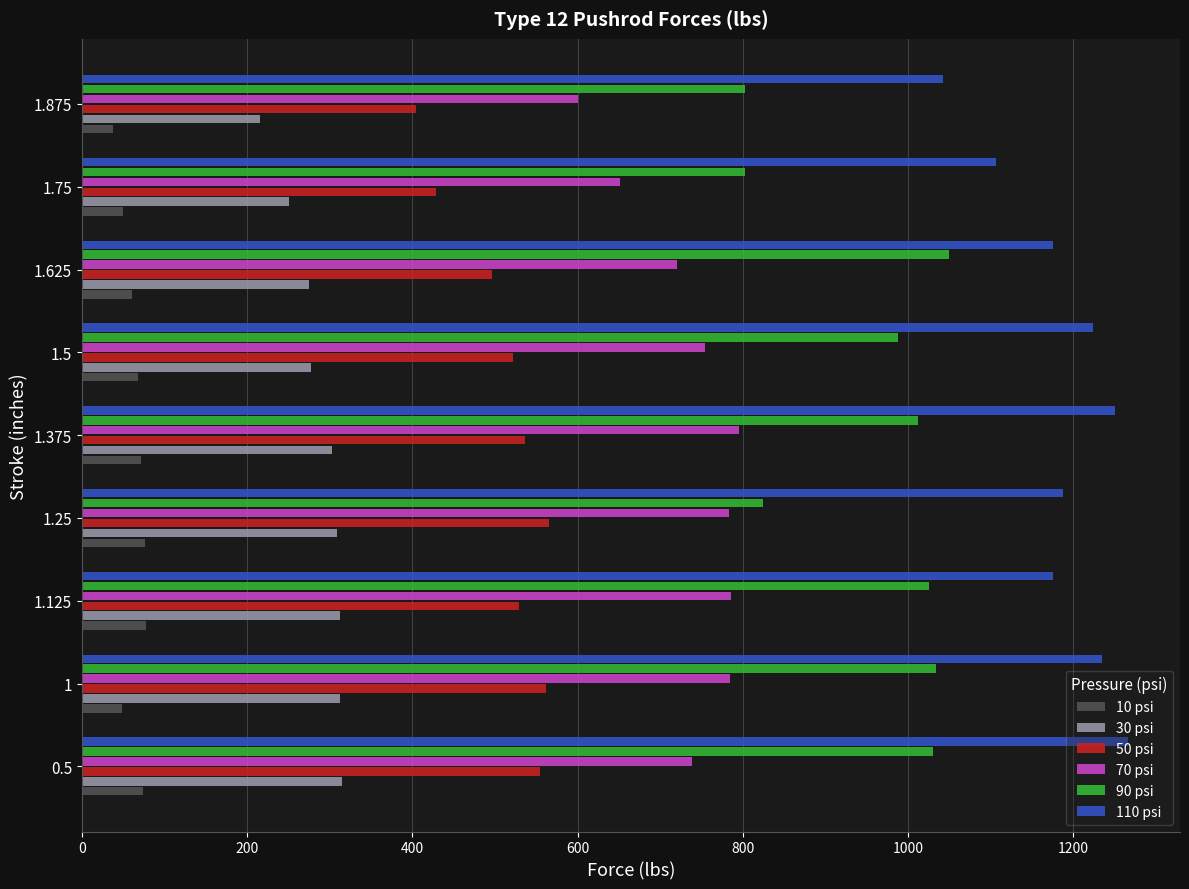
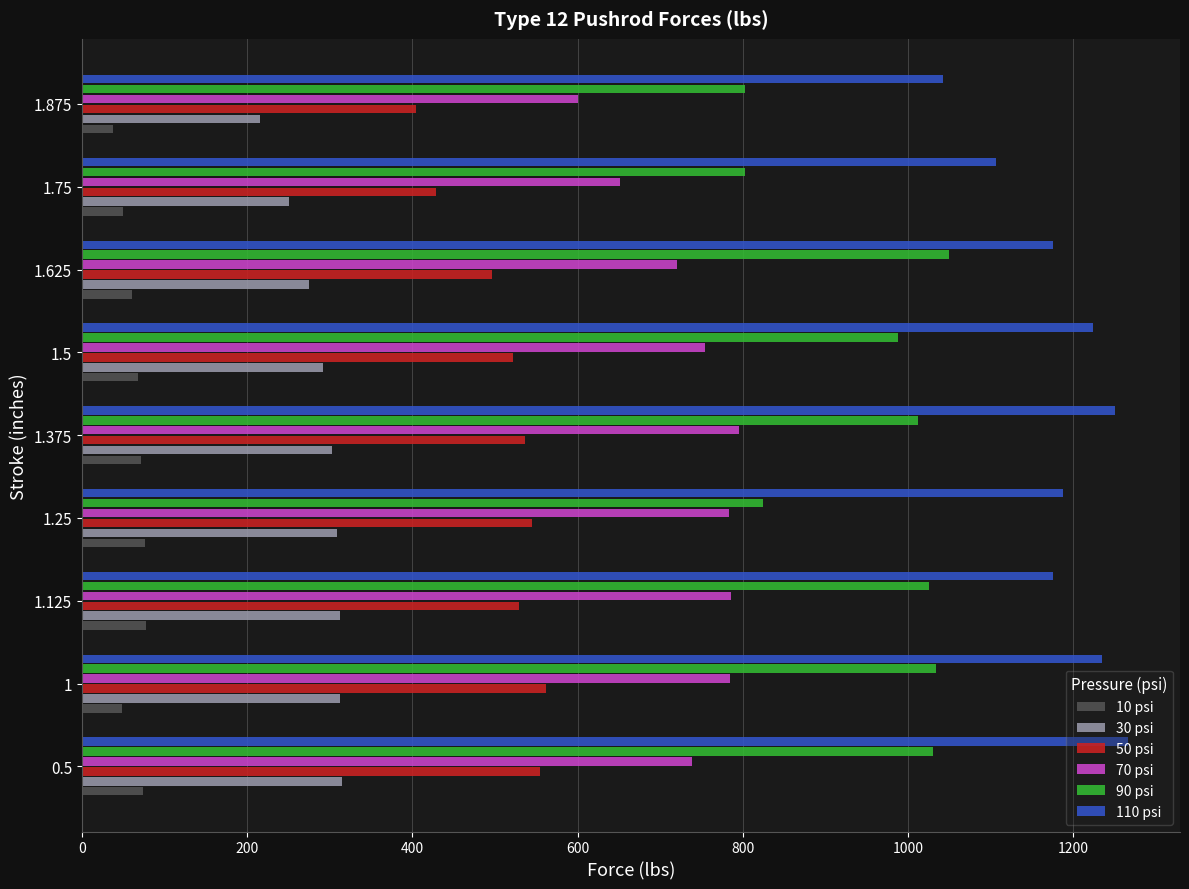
30 psi, 1.5: 280 -> 290
50 psi, 1.25: 570 -> 550
